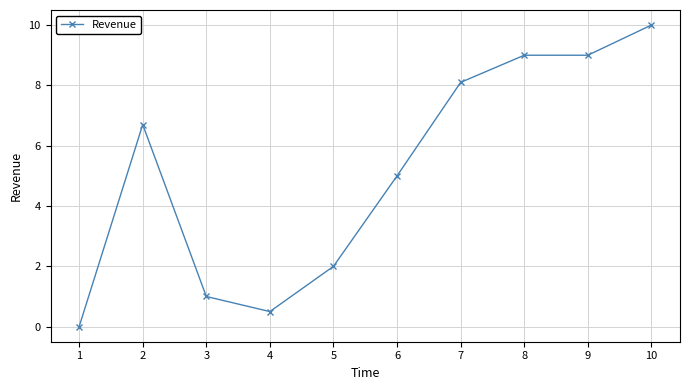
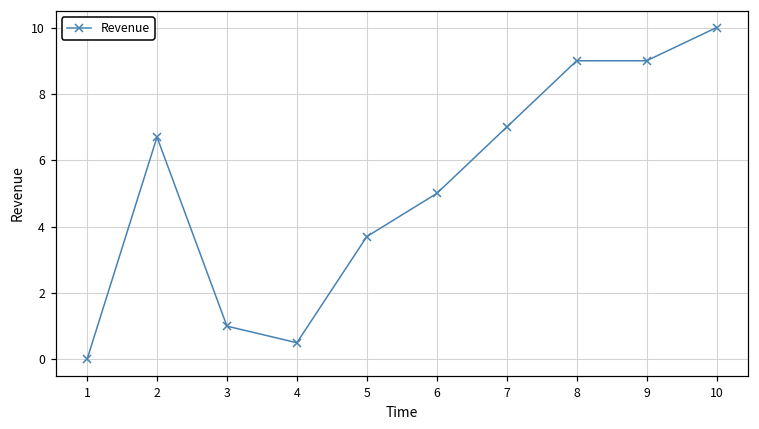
5: 2.0 -> 3.7
7: 8.1 -> 7.0
